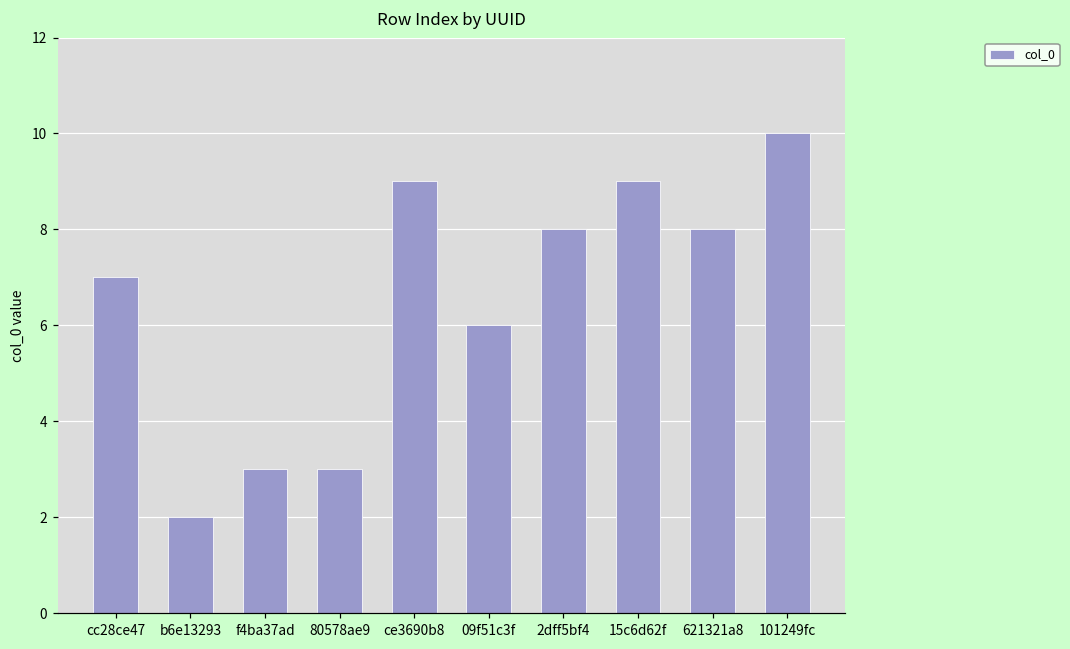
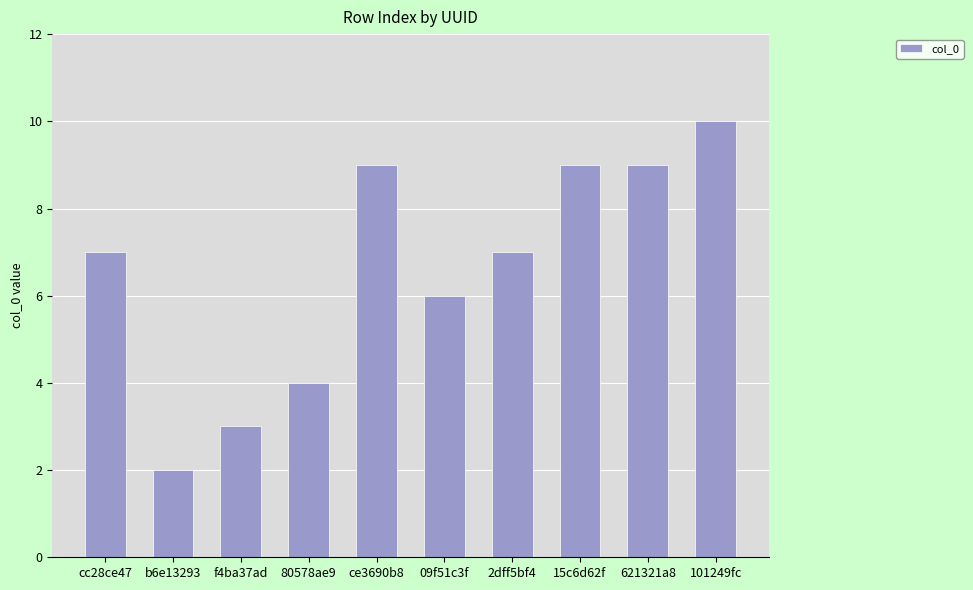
80578ae9: 3 -> 4
2dff5bf4: 8 -> 7
621321a8: 8 -> 9
